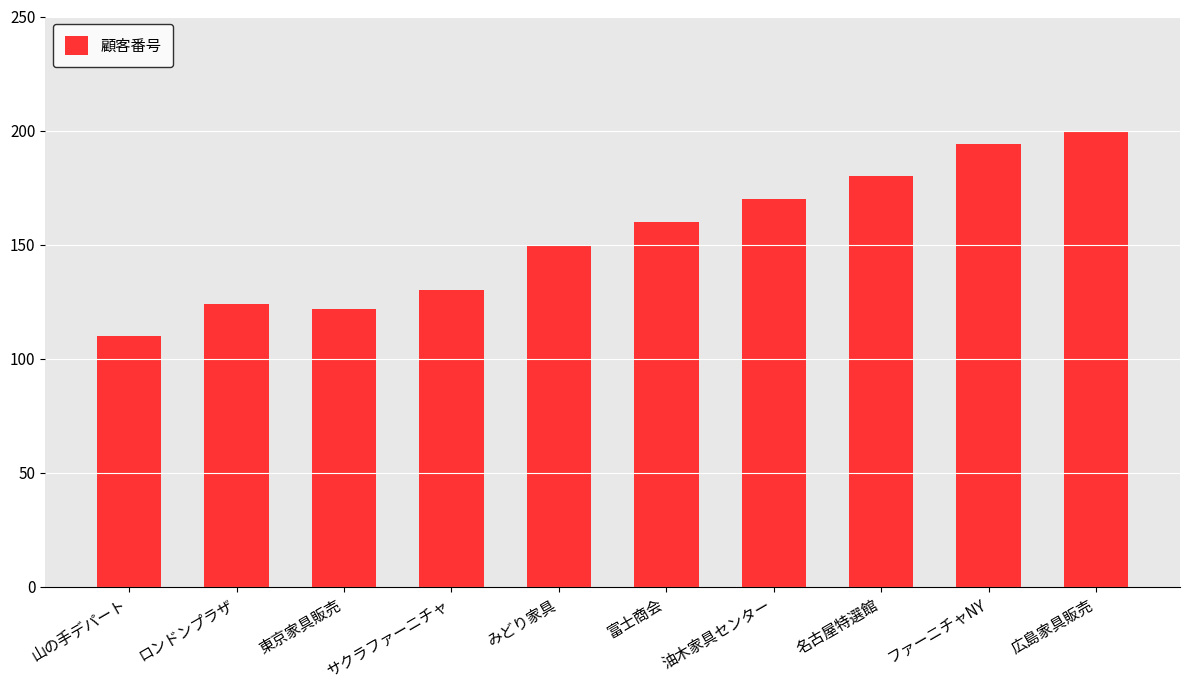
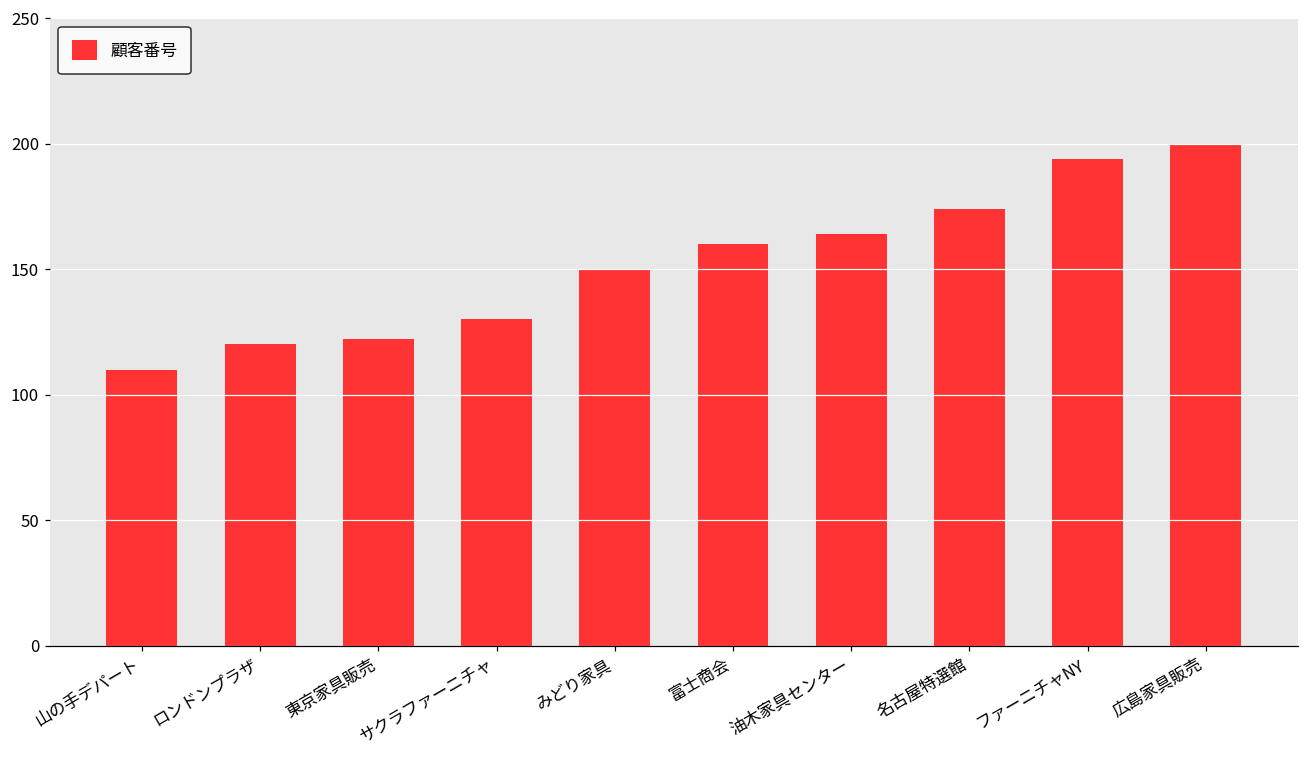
ロンドンプラザ: 124 -> 120
油木家具センター: 170 -> 164
名古屋特選館: 180 -> 174
